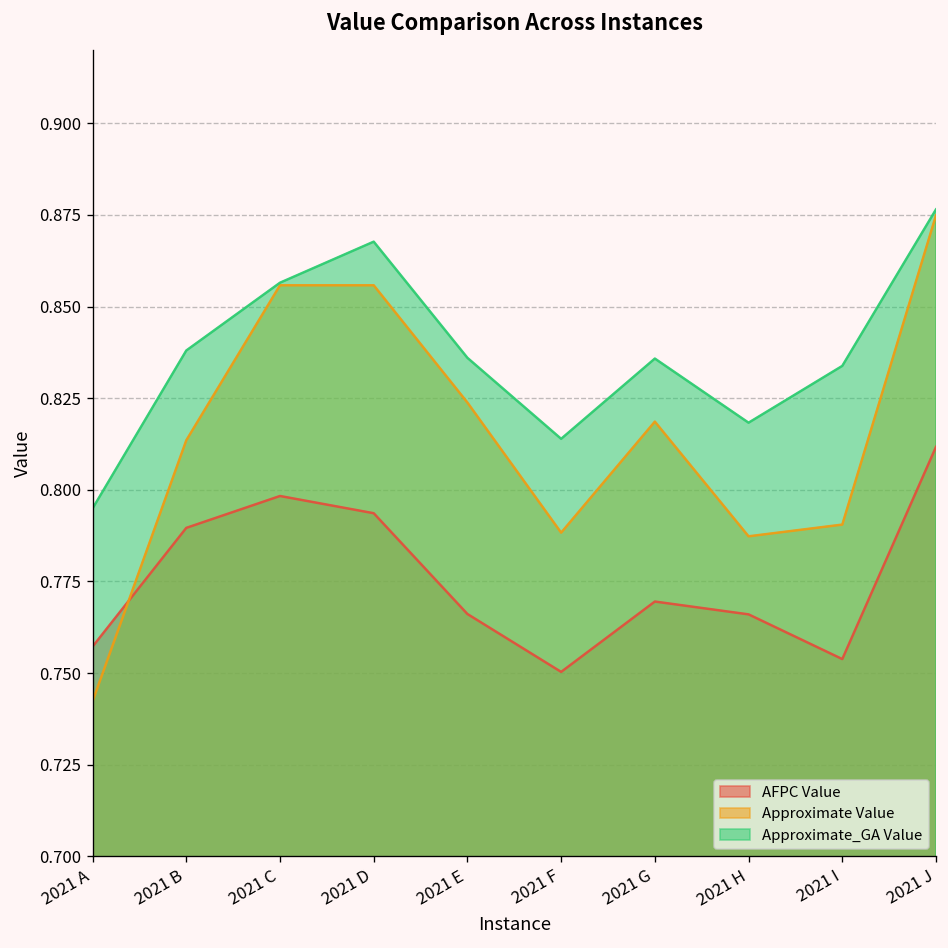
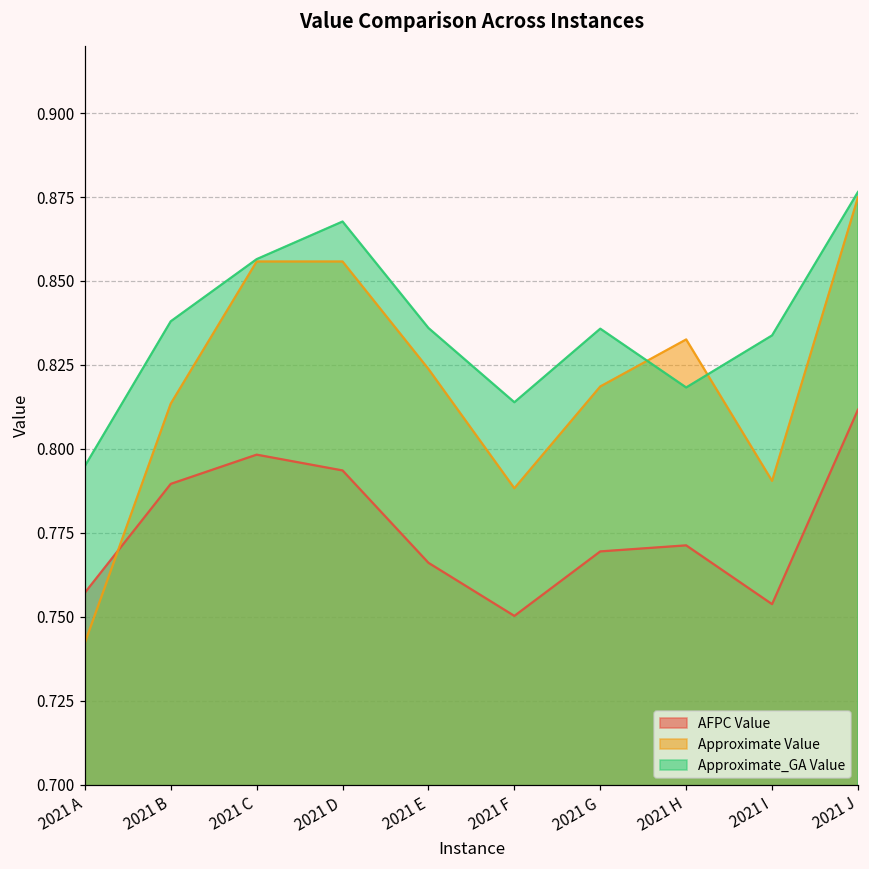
AFPC Value, 2021 H: 0.766 -> 0.771
Approximate Value, 2021 H: 0.787 -> 0.833
